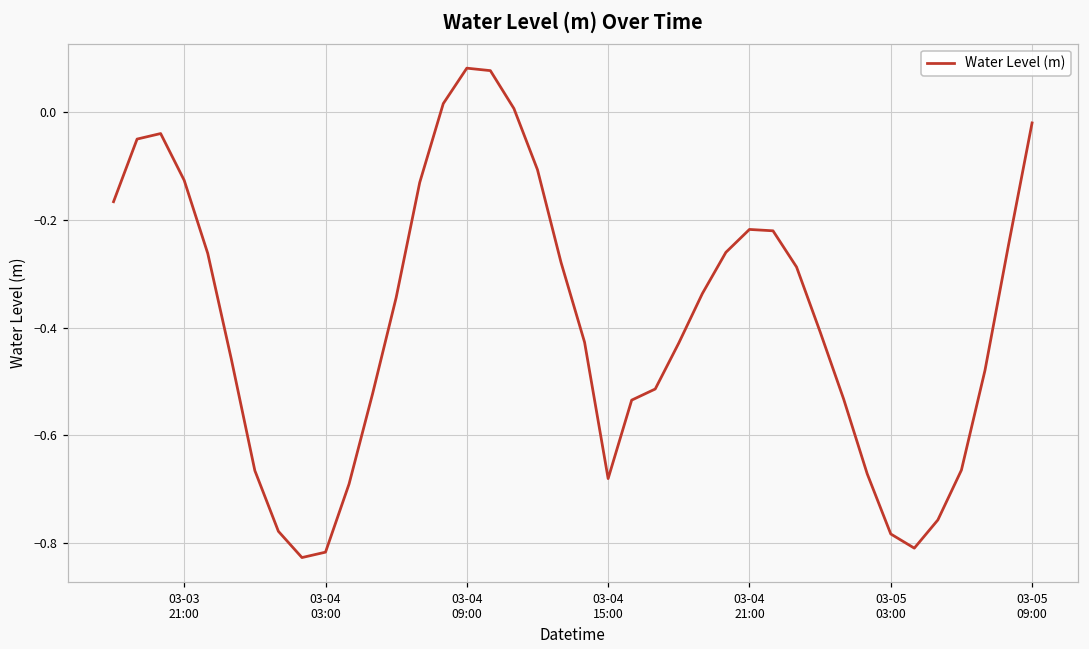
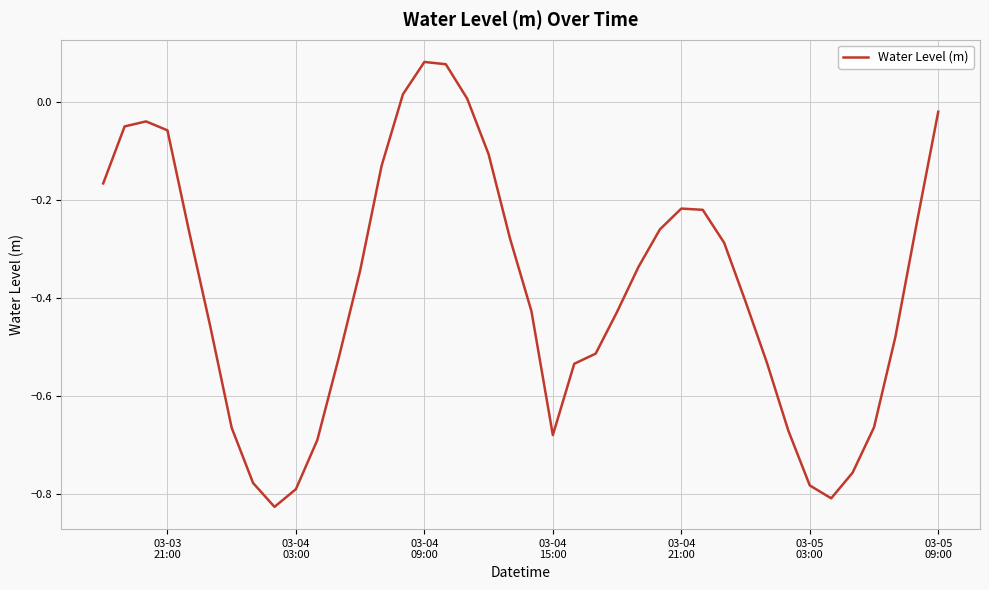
03-03 21:00: -0.13 -> -0.06
03-04 03:00: -0.82 -> -0.79
